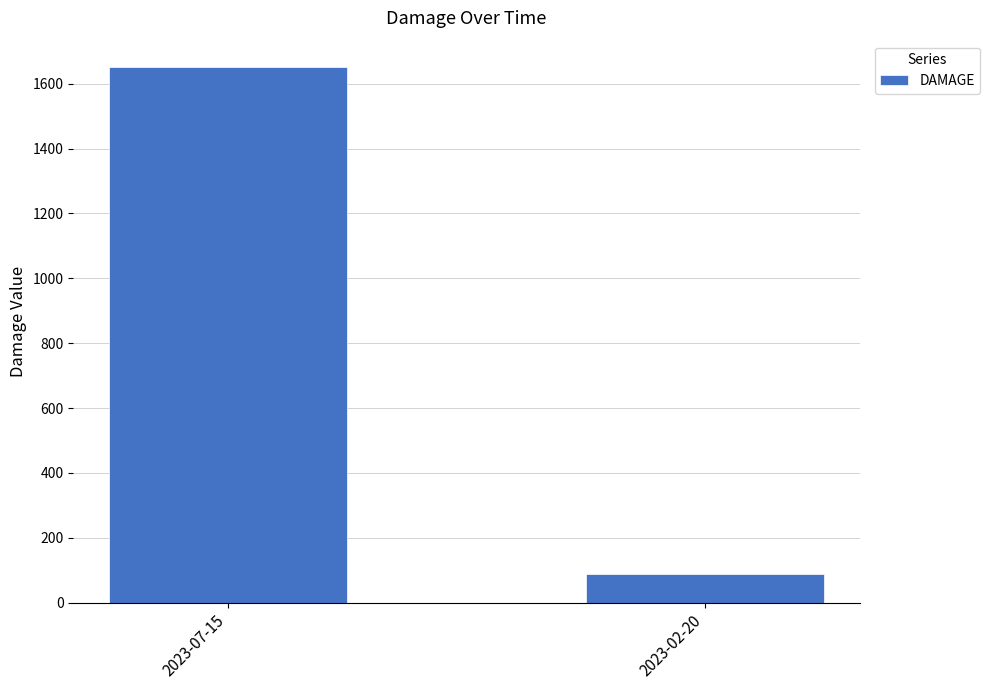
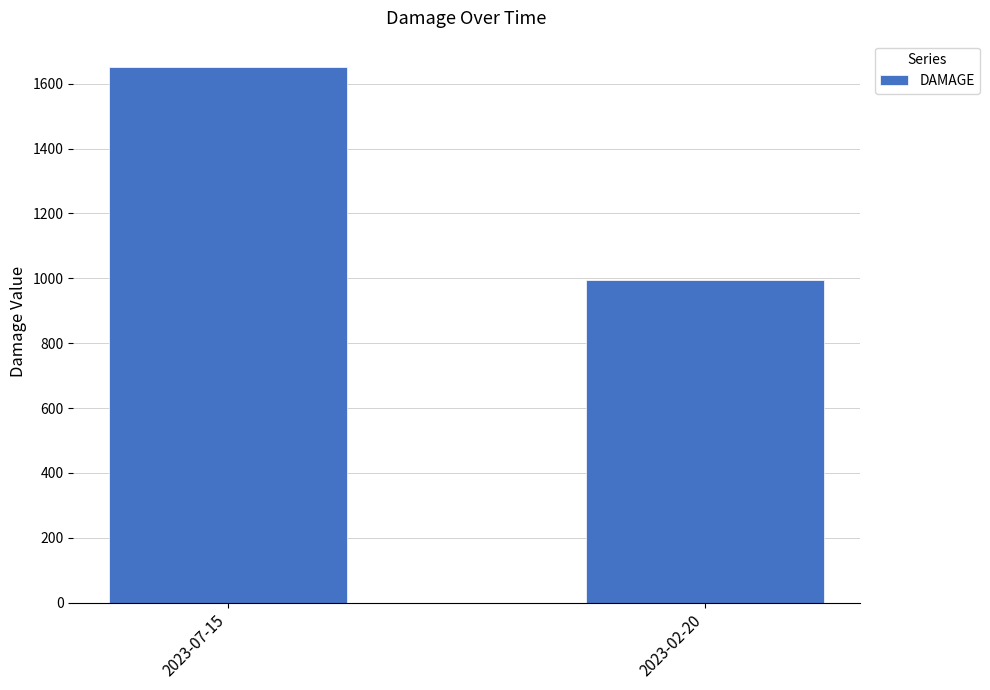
2023-02-20: 90 -> 1000
